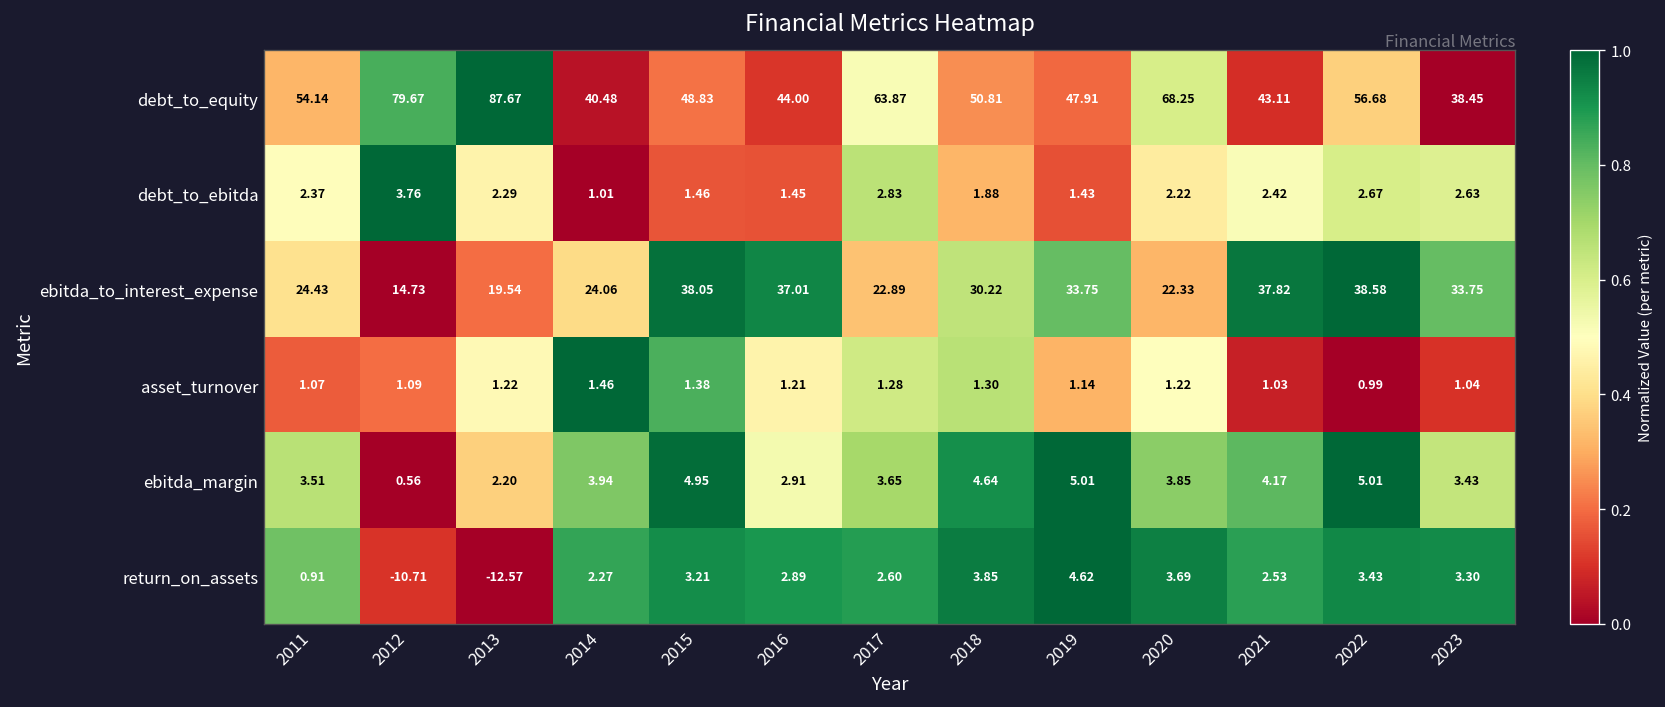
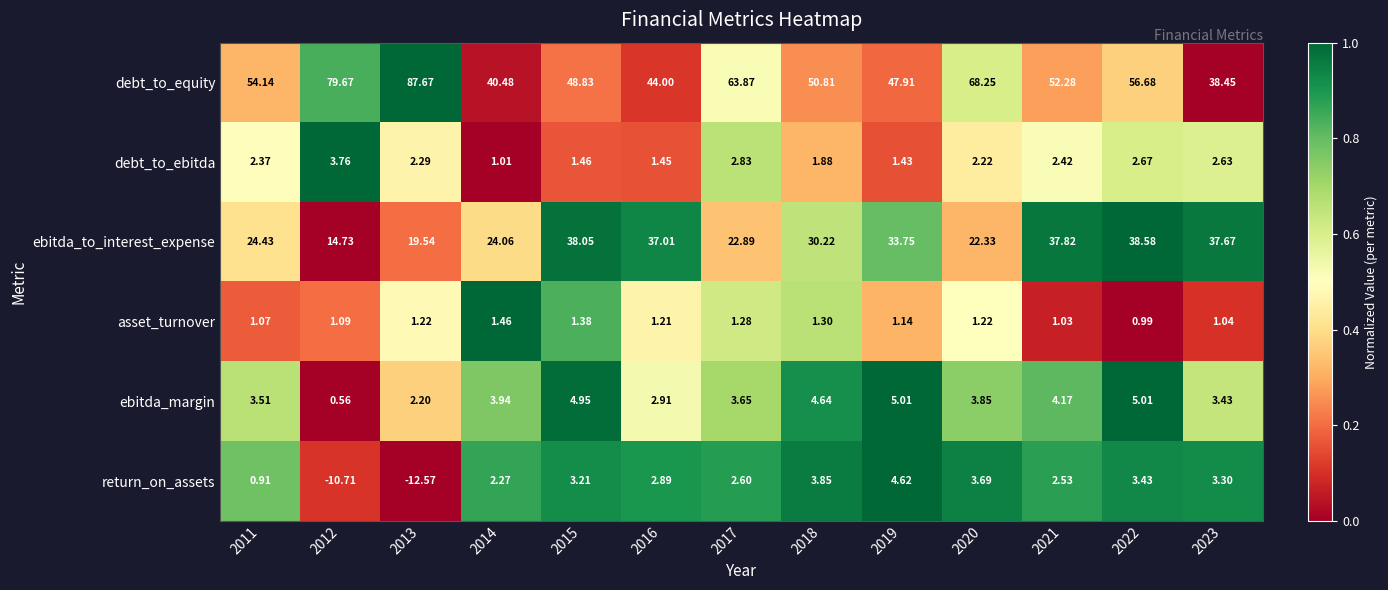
debt_to_equity, 2021: 43.11 -> 52.28
ebitda_to_interest_expense, 2023: 33.75 -> 37.67
